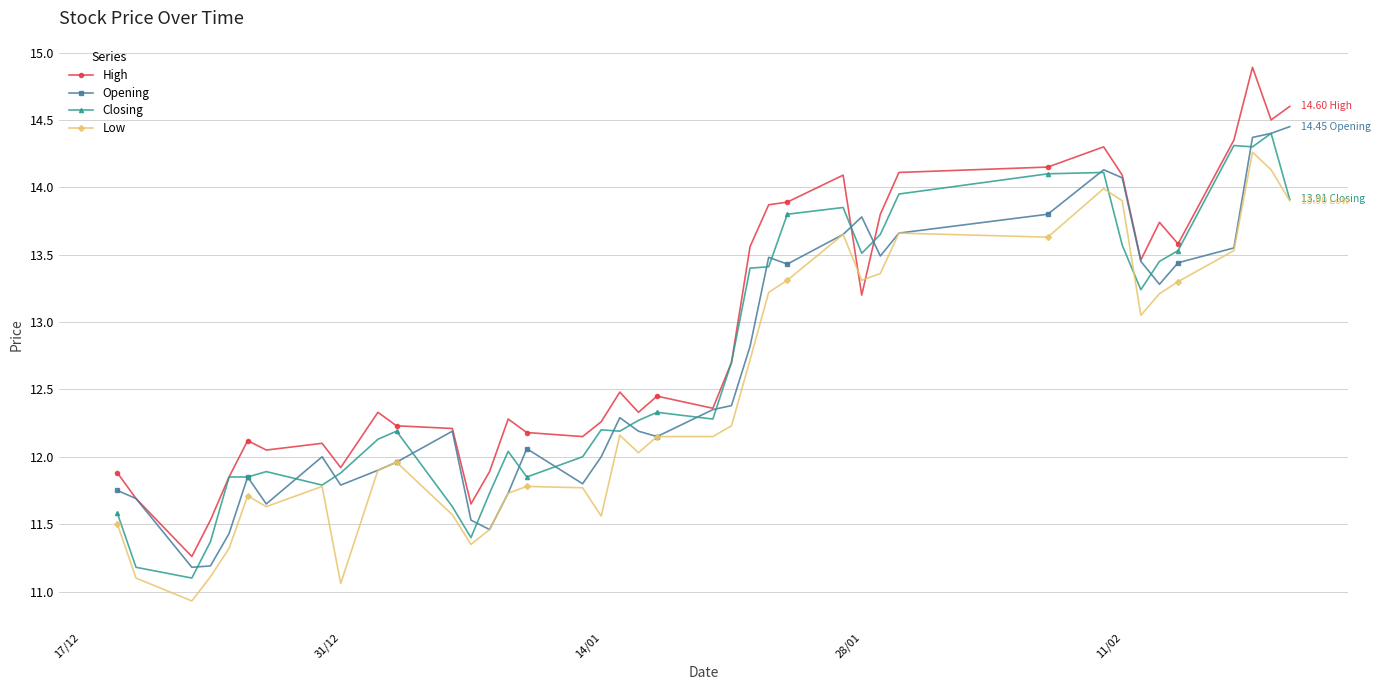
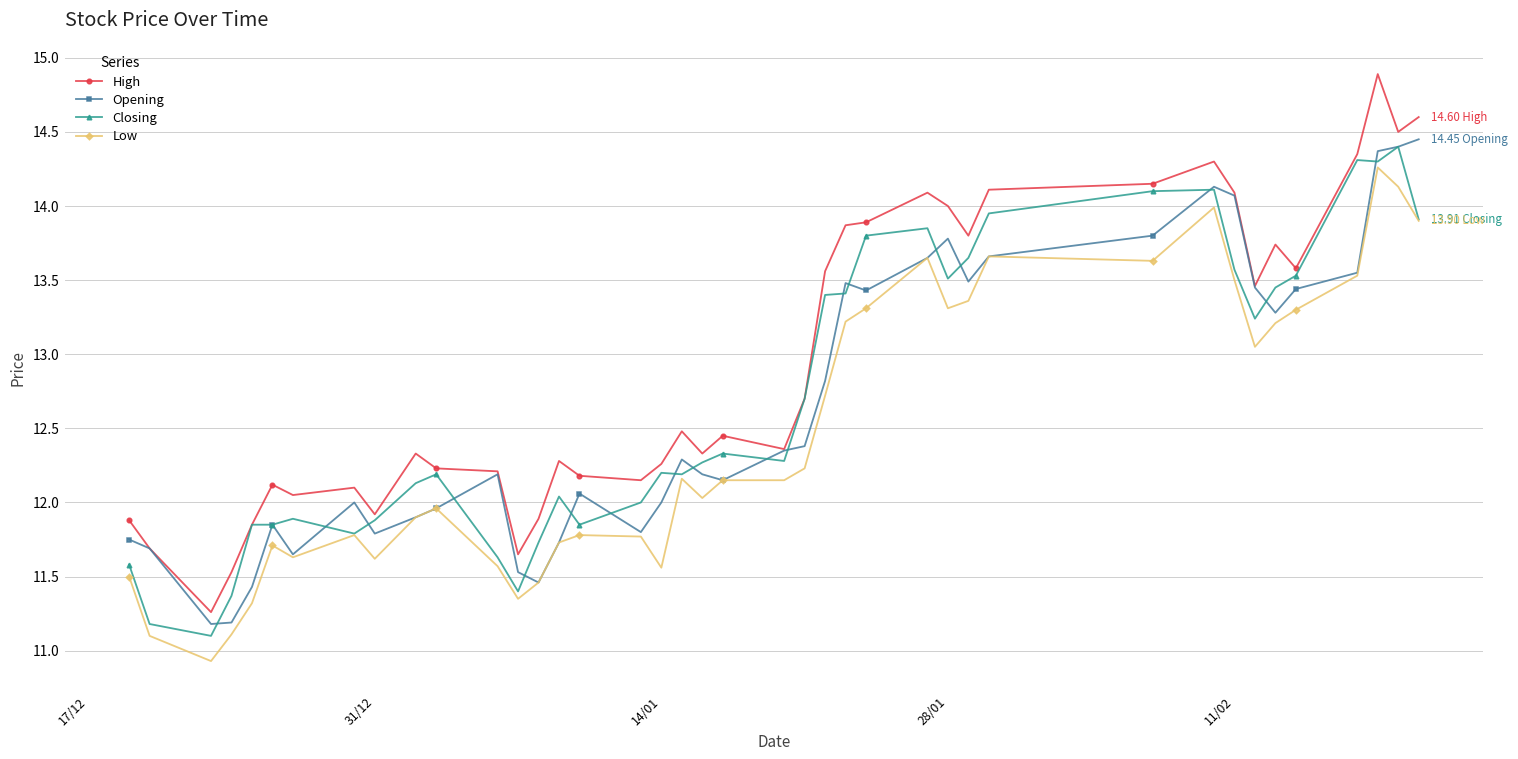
Low, 31/12: 11.06 -> 11.62
High, 28/01: 13.2 -> 14.0
Low, 11/02: 13.9 -> 13.5
